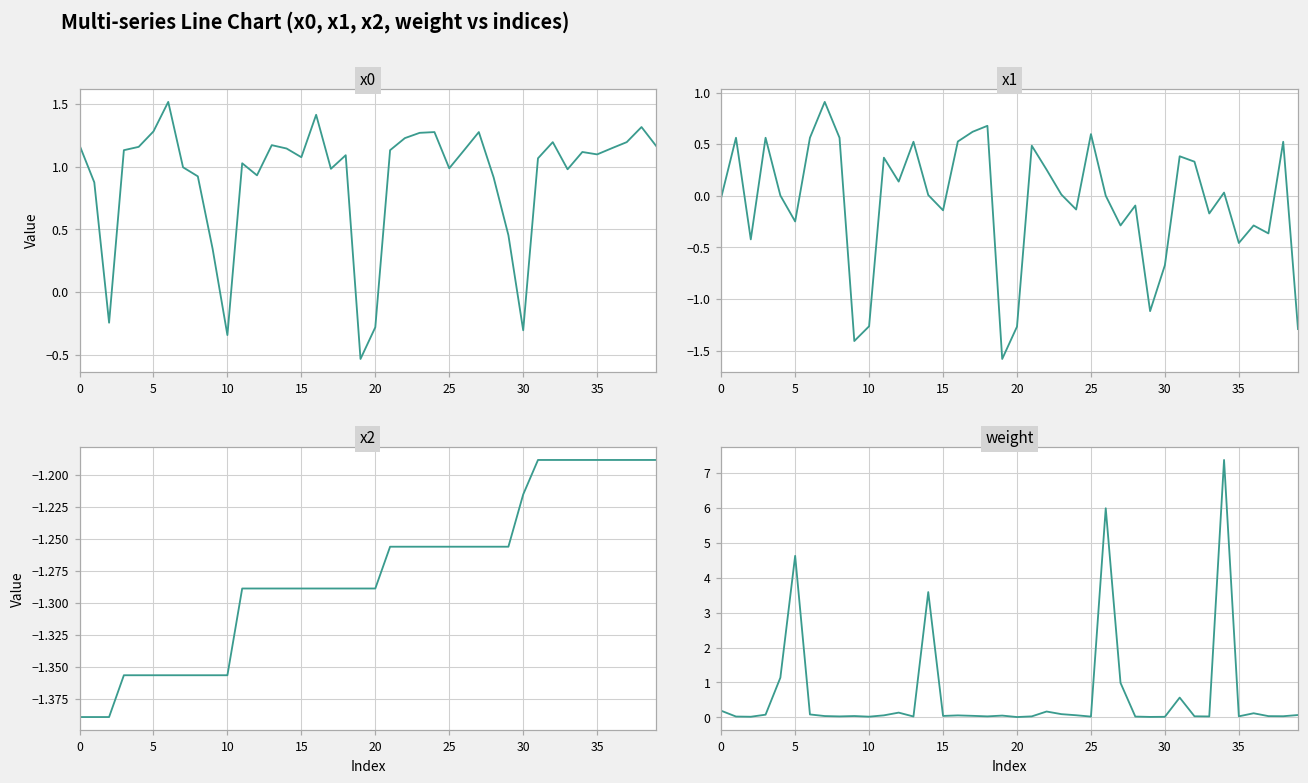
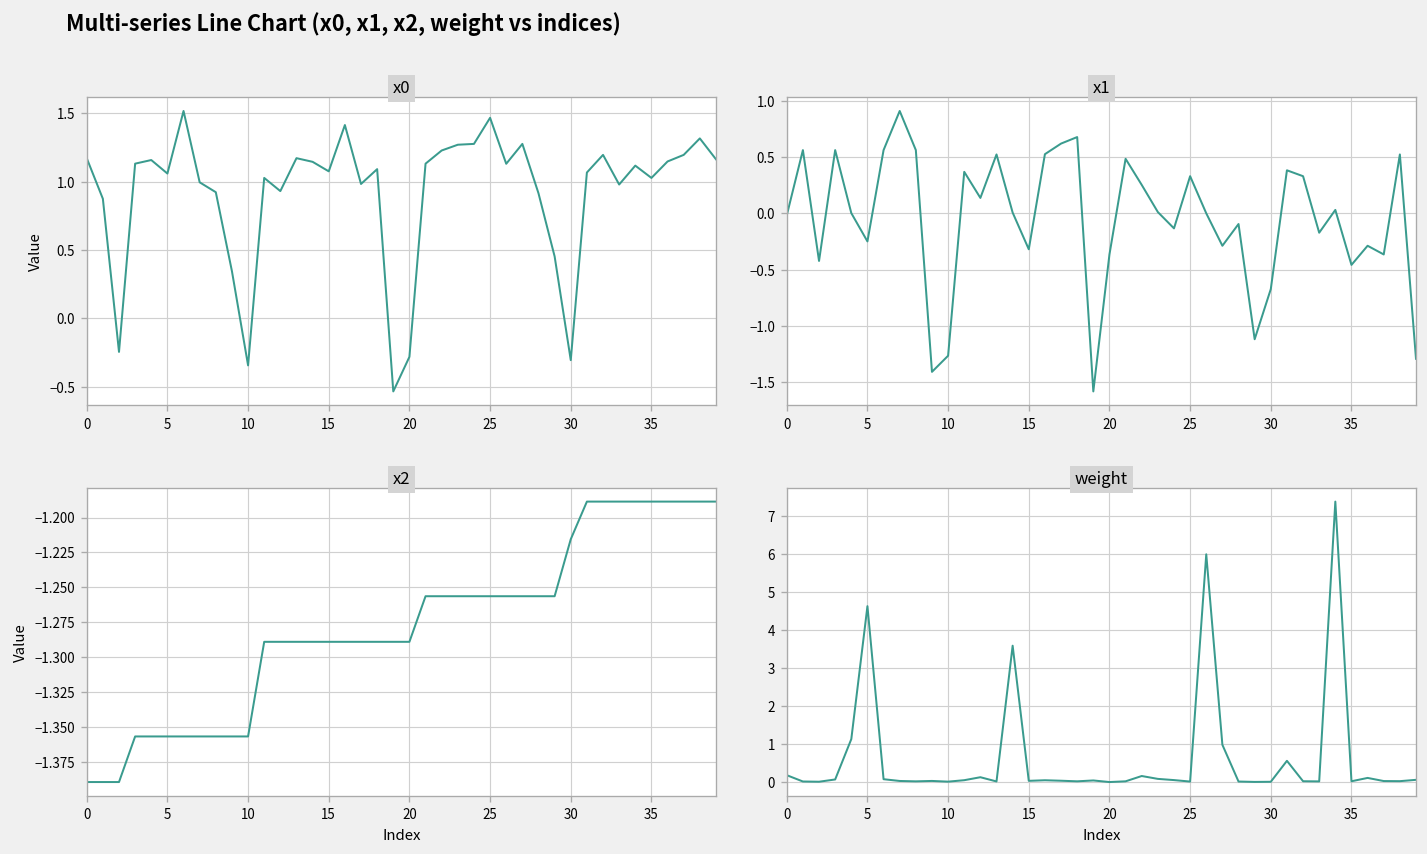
x0, 5: 1.28 -> 1.06
x0, 25: 0.99 -> 1.47
x0, 35: 1.10 -> 1.03
x1, 15: -0.1 -> -0.3
x1, 20: -1.3 -> -0.4
x1, 25: 0.6 -> 0.3
